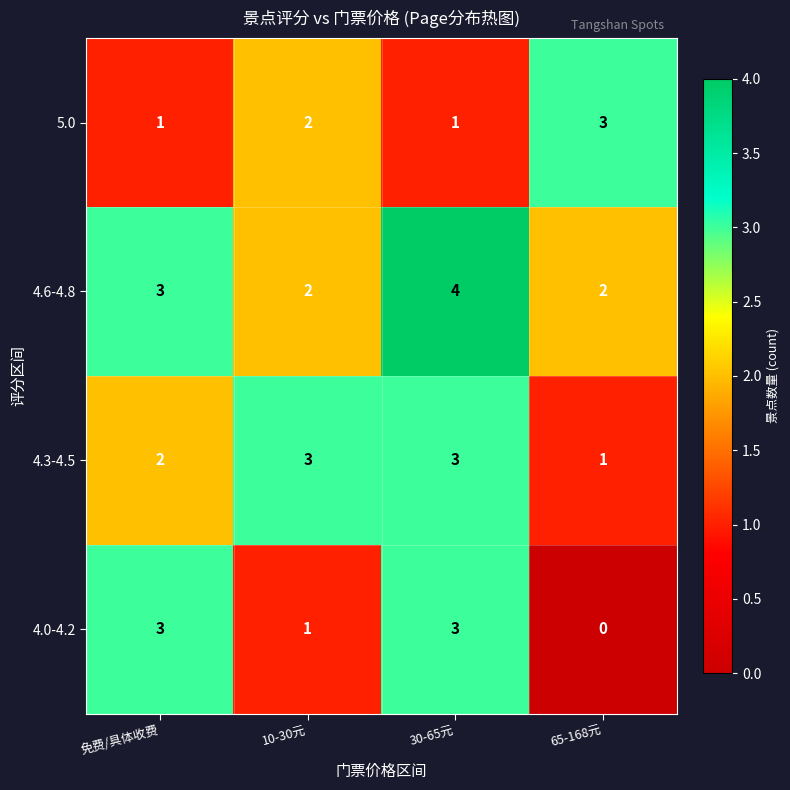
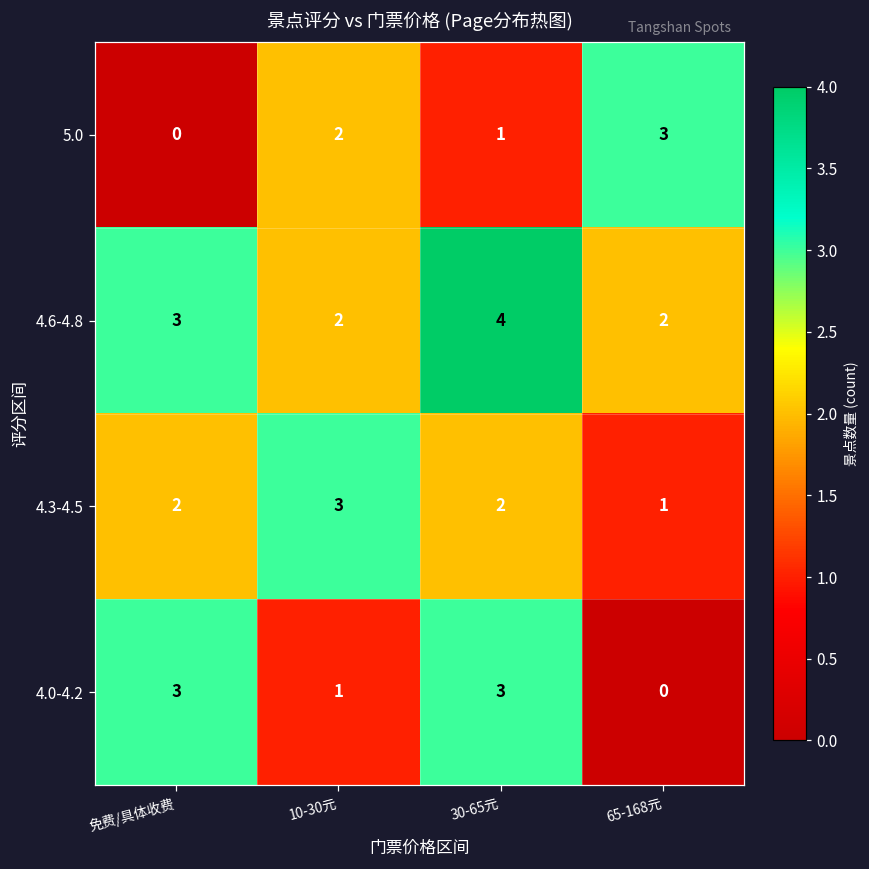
5.0, 免费/具体收费: 1 -> 0
4.3-4.5, 30-65元: 3 -> 2
